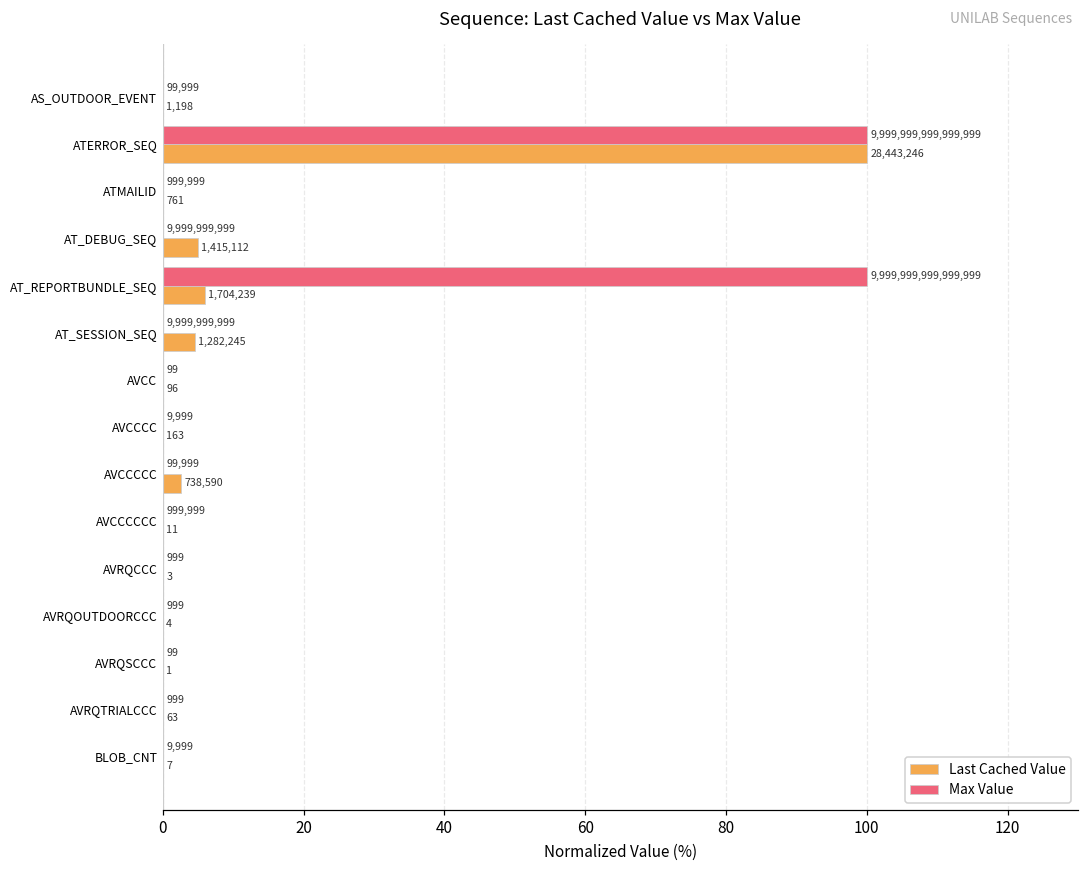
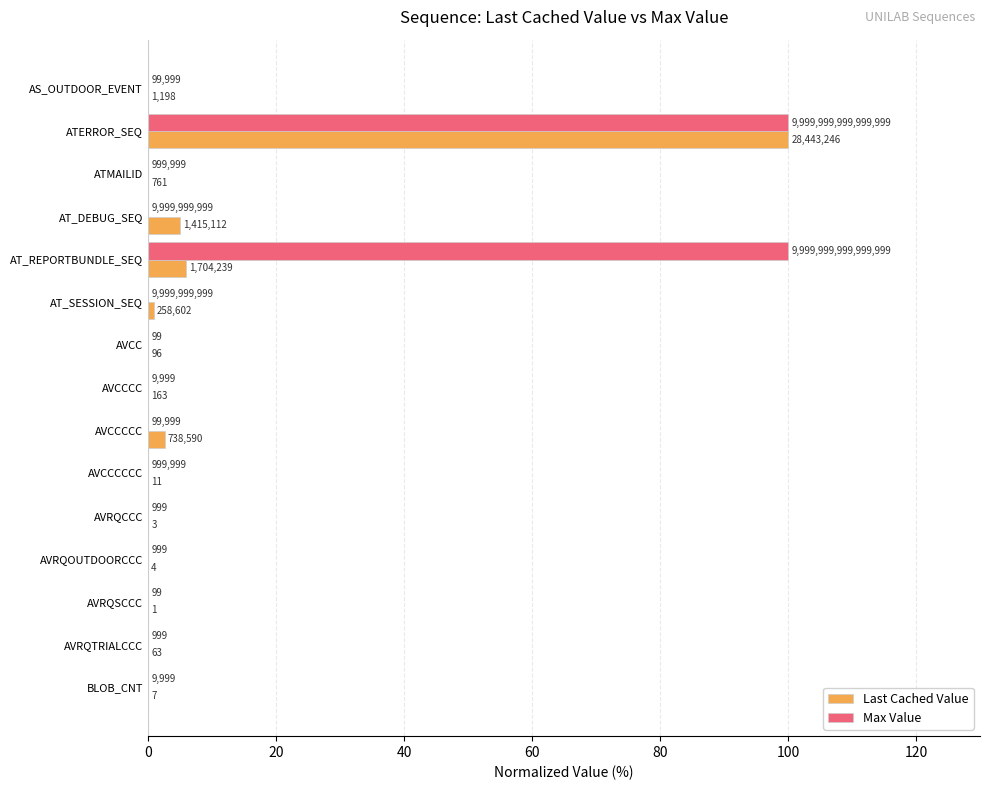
Last Cached Value, AT_SESSION_SEQ: 1,282,245 -> 258,602
